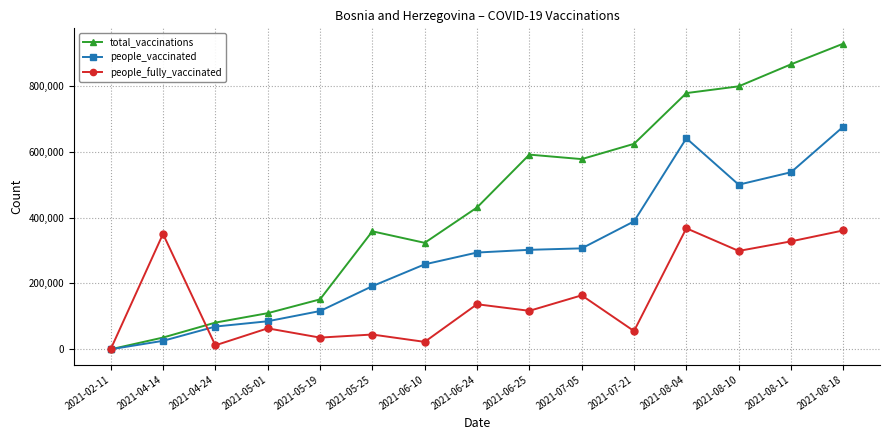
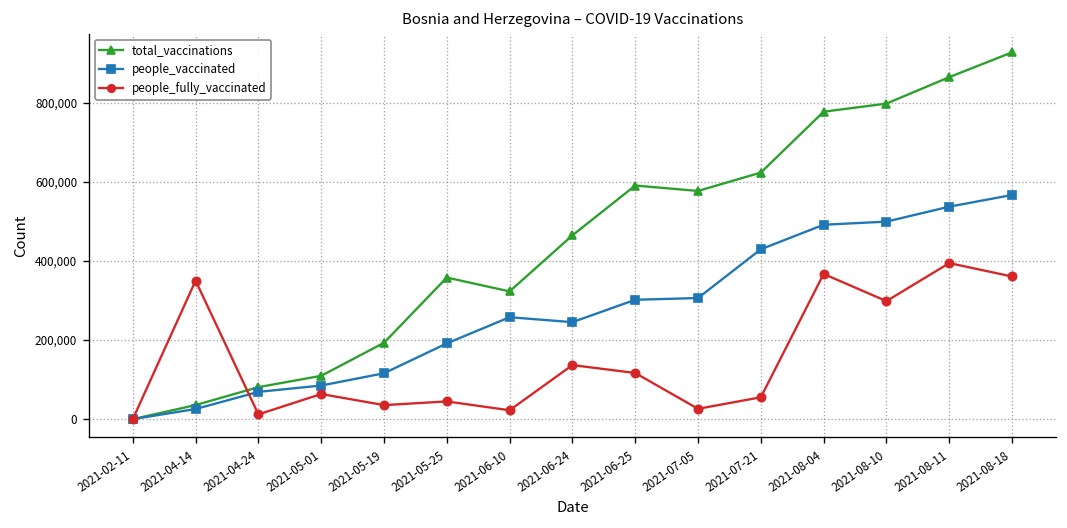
total_vaccinations, 2021-05-19: 150,000 -> 190,000
total_vaccinations, 2021-06-24: 430,000 -> 470,000
people_vaccinated, 2021-06-24: 290,000 -> 250,000
people_fully_vaccinated, 2021-07-05: 160,000 -> 30,000
people_vaccinated, 2021-07-21: 390,000 -> 430,000
people_vaccinated, 2021-08-04: 640,000 -> 490,000
people_fully_vaccinated, 2021-08-11: 330,000 -> 390,000
people_vaccinated, 2021-08-18: 680,000 -> 570,000
